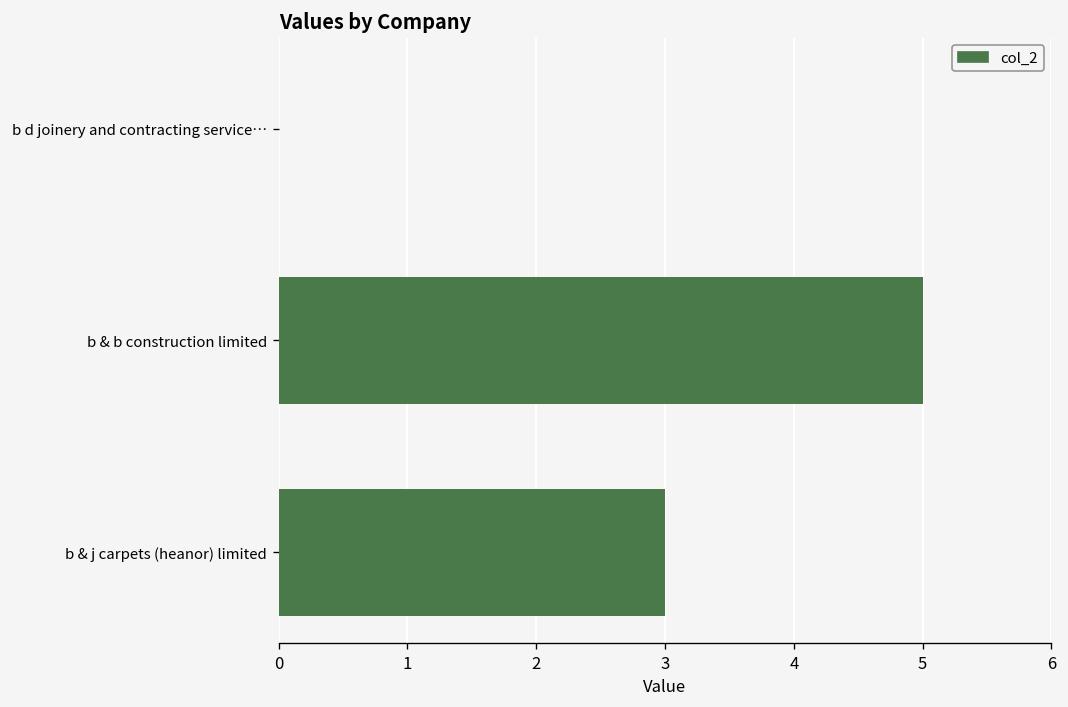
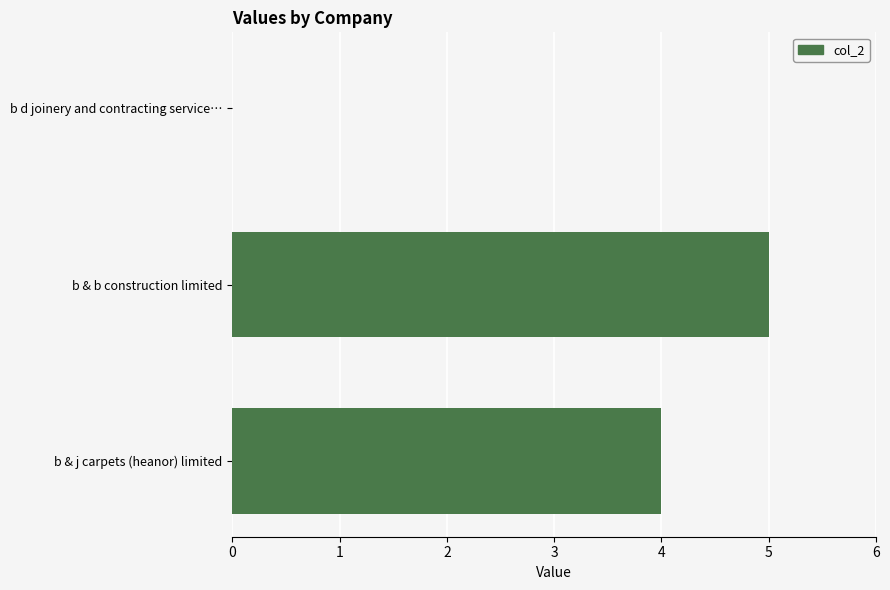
b & j carpets (heanor) limited: 3 -> 4
